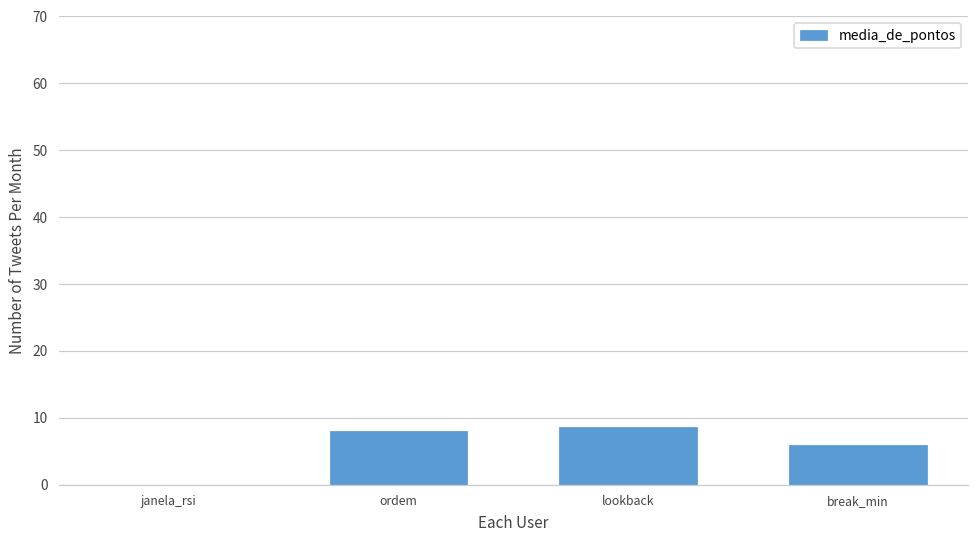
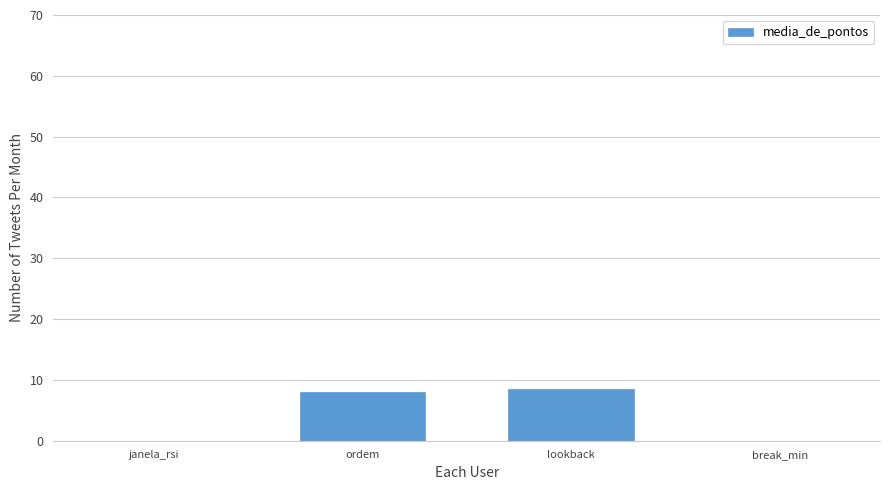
break_min: 6 -> 0
